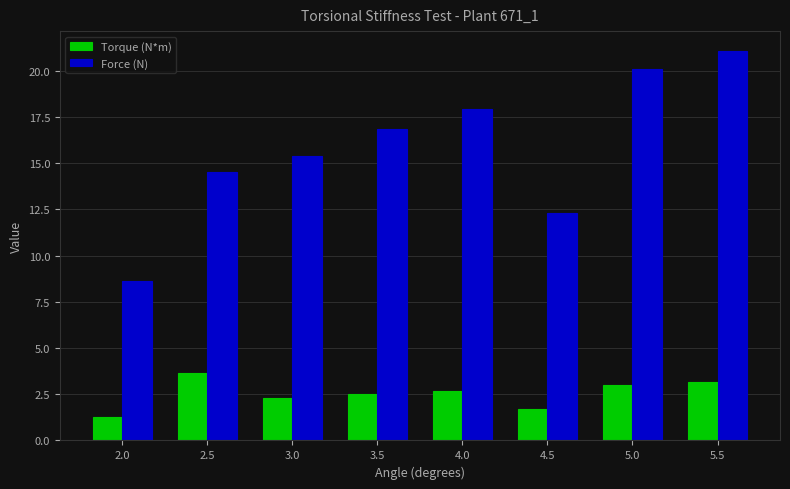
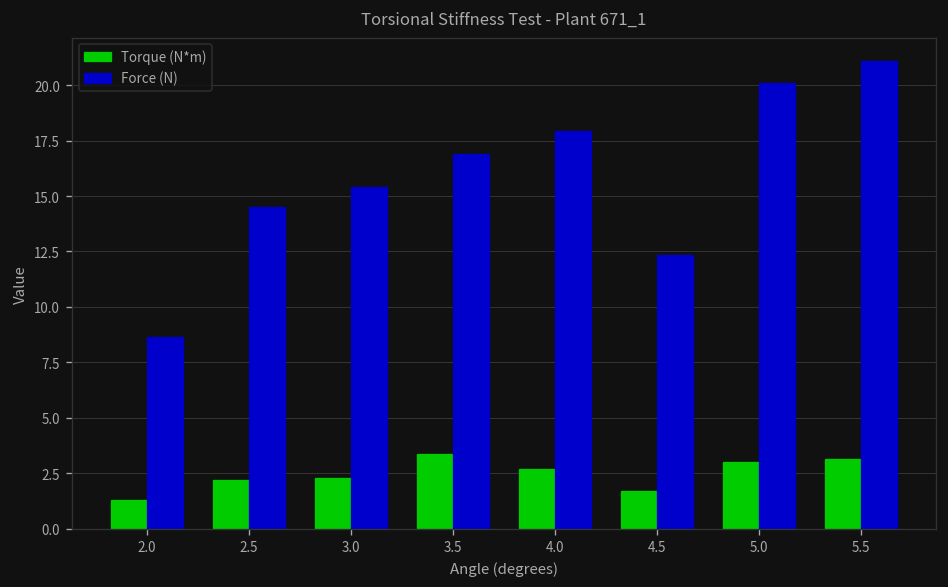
Torque (N*m), 2.5: 3.7 -> 2.2
Torque (N*m), 3.5: 2.5 -> 3.4
